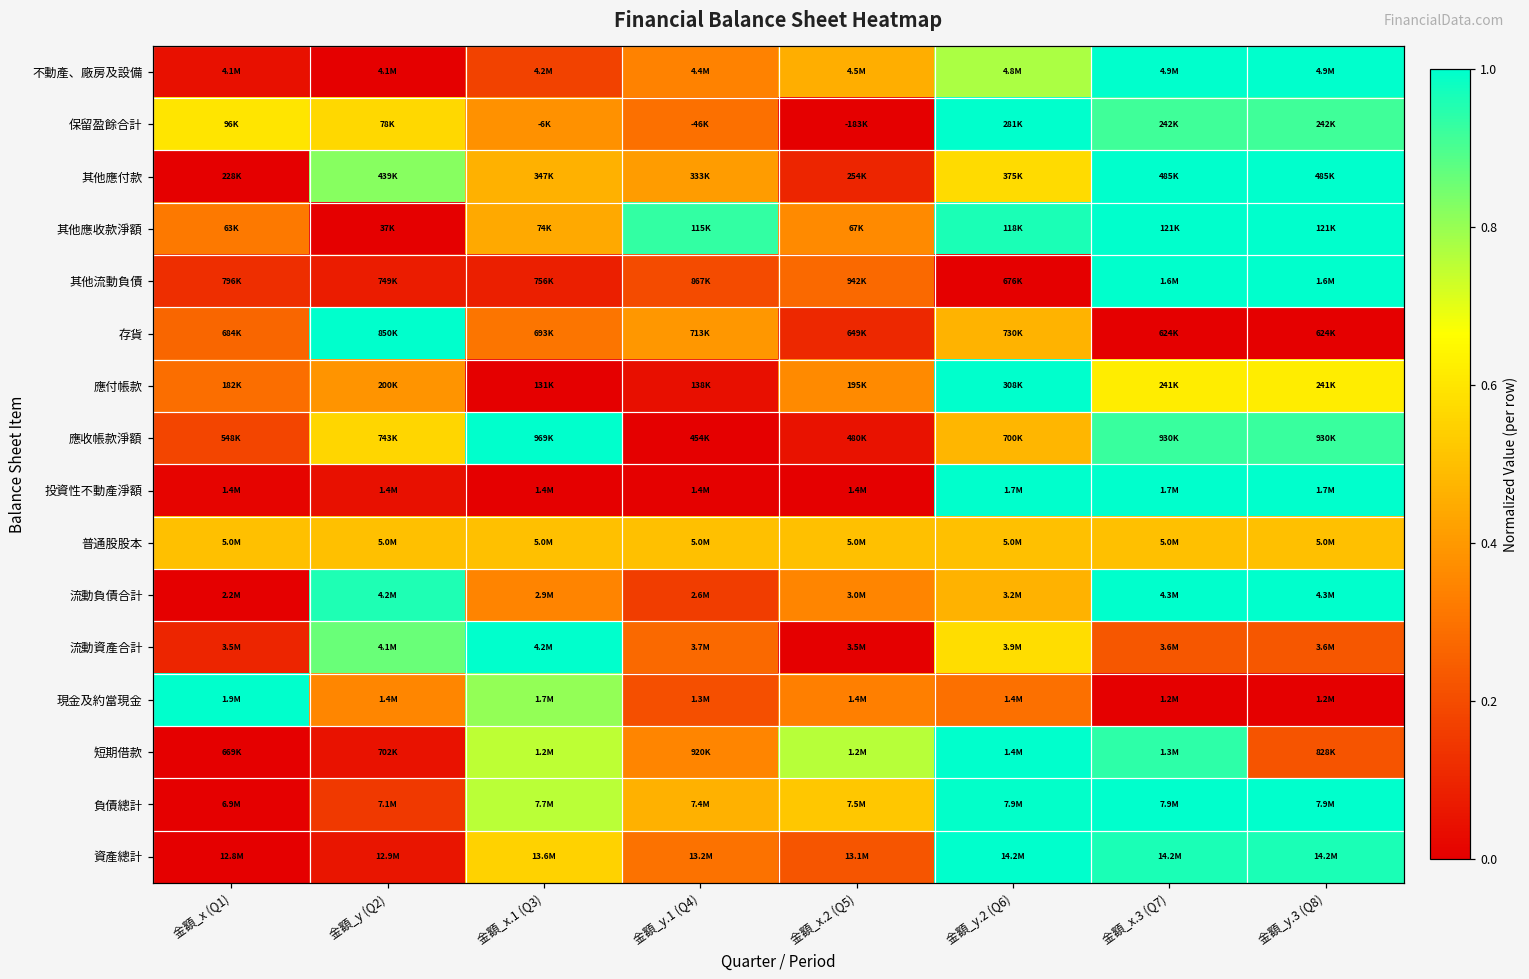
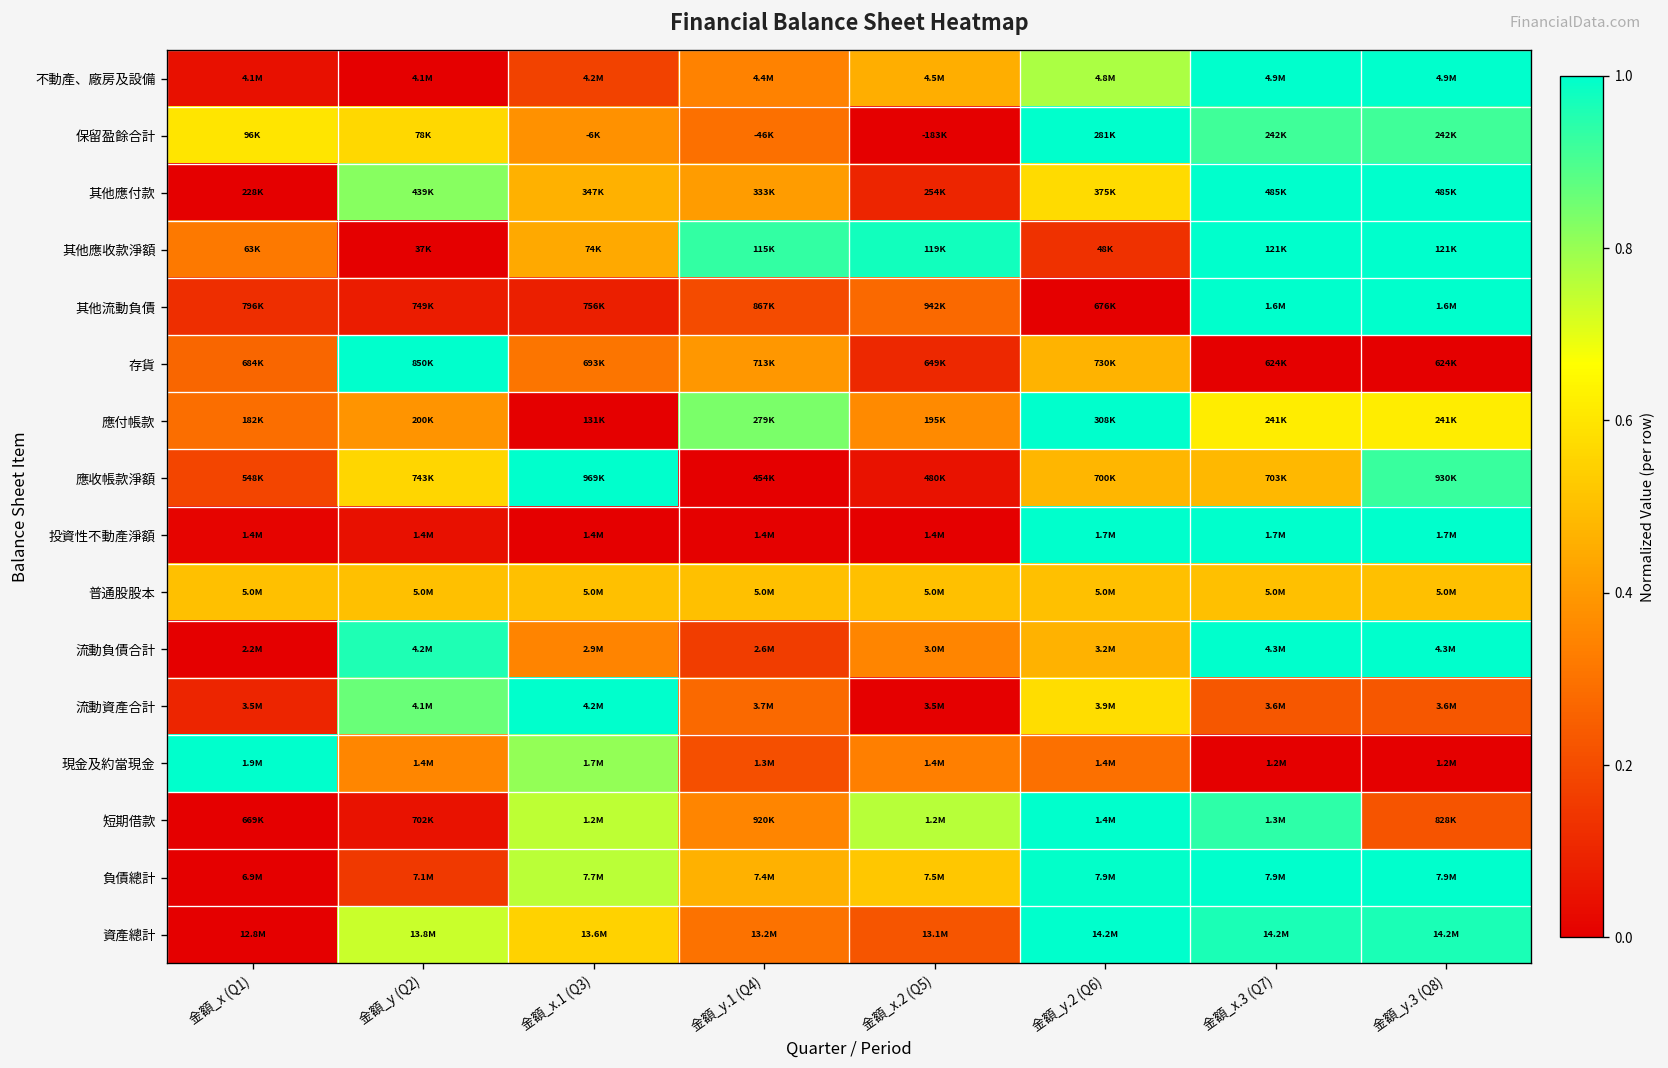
其他應收款淨額, 金額_x.2 (Q5): 67K -> 119K
其他應收款淨額, 金額_y.2 (Q6): 118K -> 48K
應付帳款, 金額_y.1 (Q4): 138K -> 279K
應收帳款淨額, 金額_x.3 (Q7): 930K -> 703K
資產總計, 金額_y (Q2): 12.9M -> 13.8M
